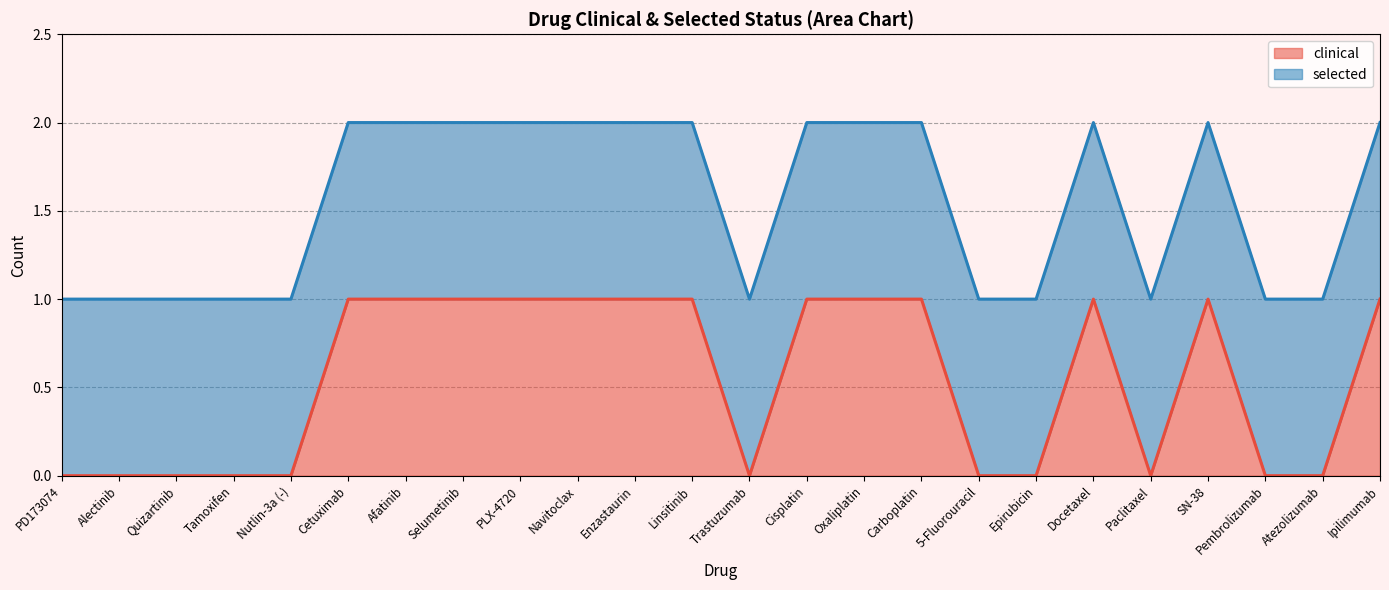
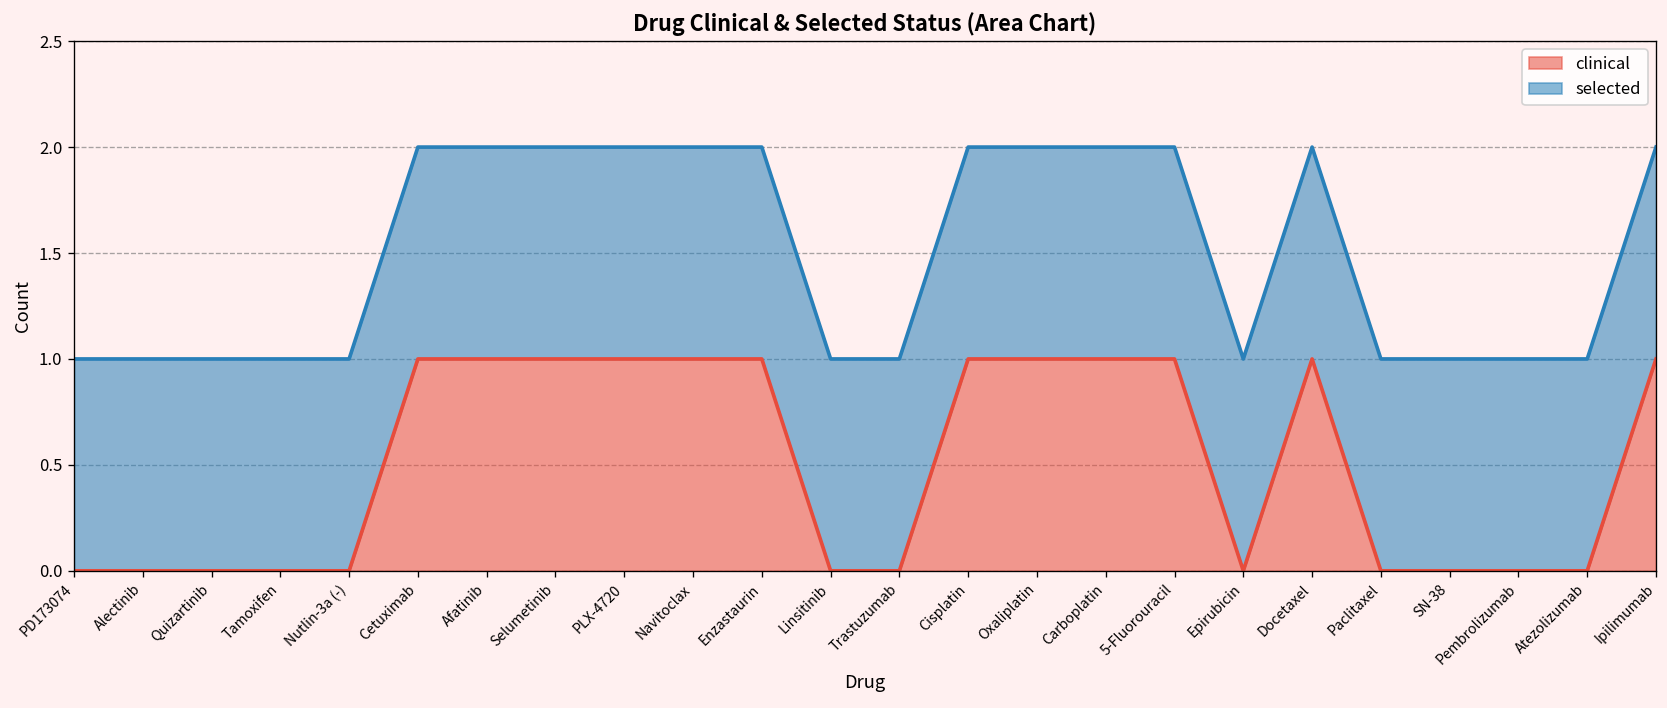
clinical, Linsitinib: 1 -> 0
clinical, 5-Fluorouracil: 0 -> 1
clinical, SN-38: 1 -> 0
